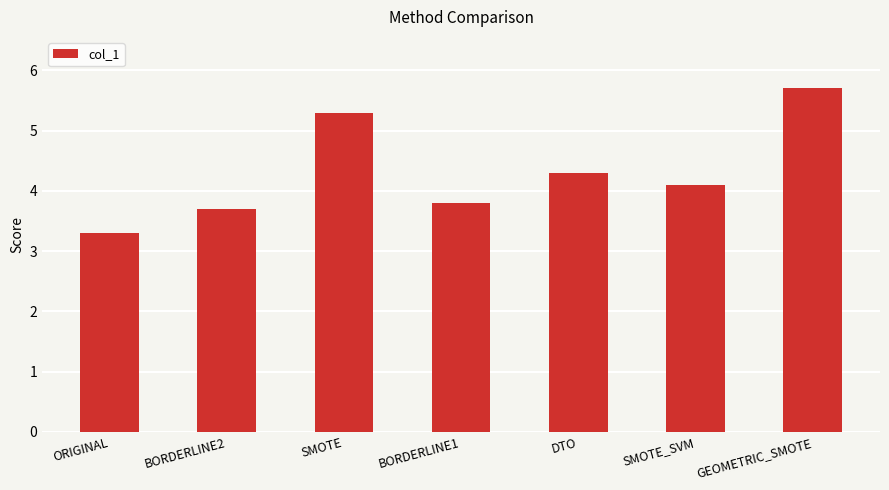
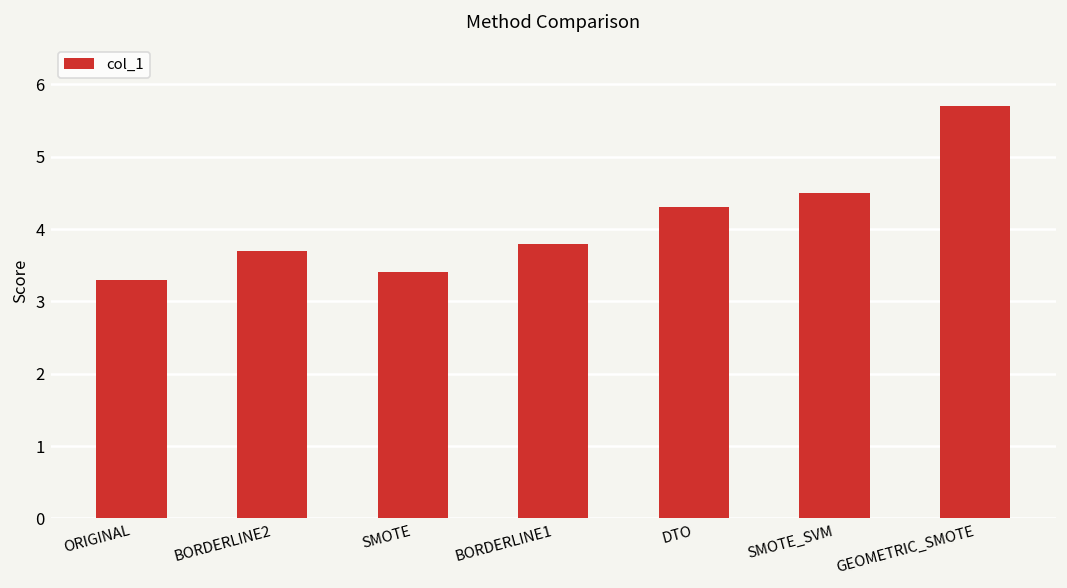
SMOTE: 5.3 -> 3.4
SMOTE_SVM: 4.1 -> 4.5
